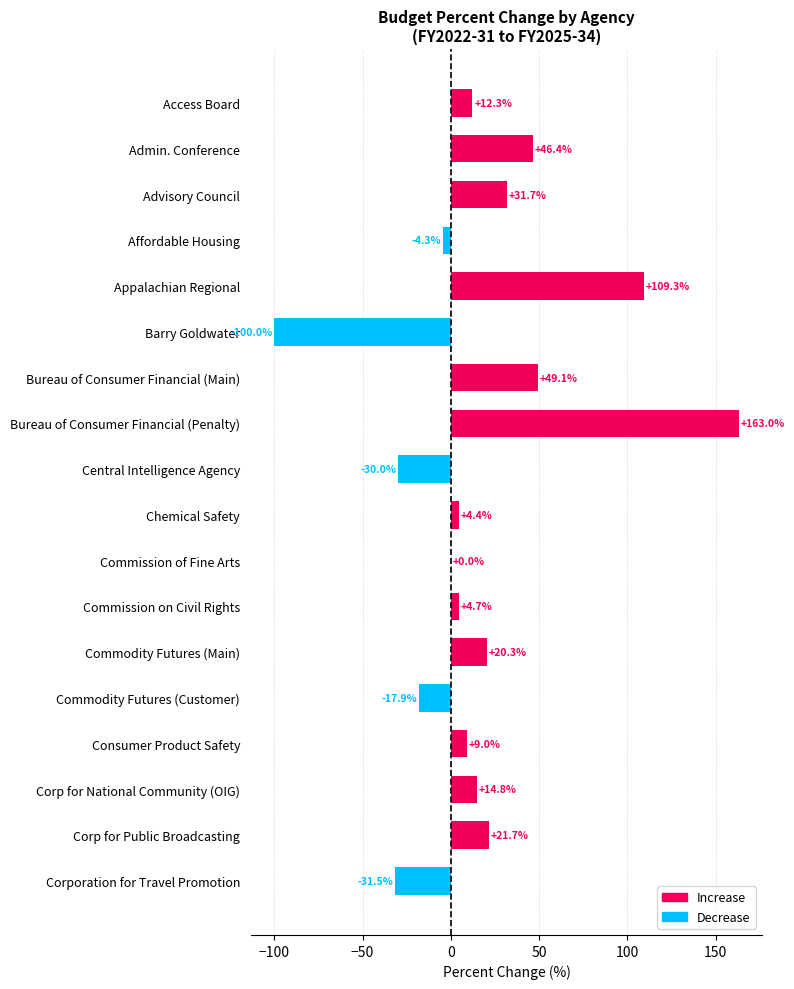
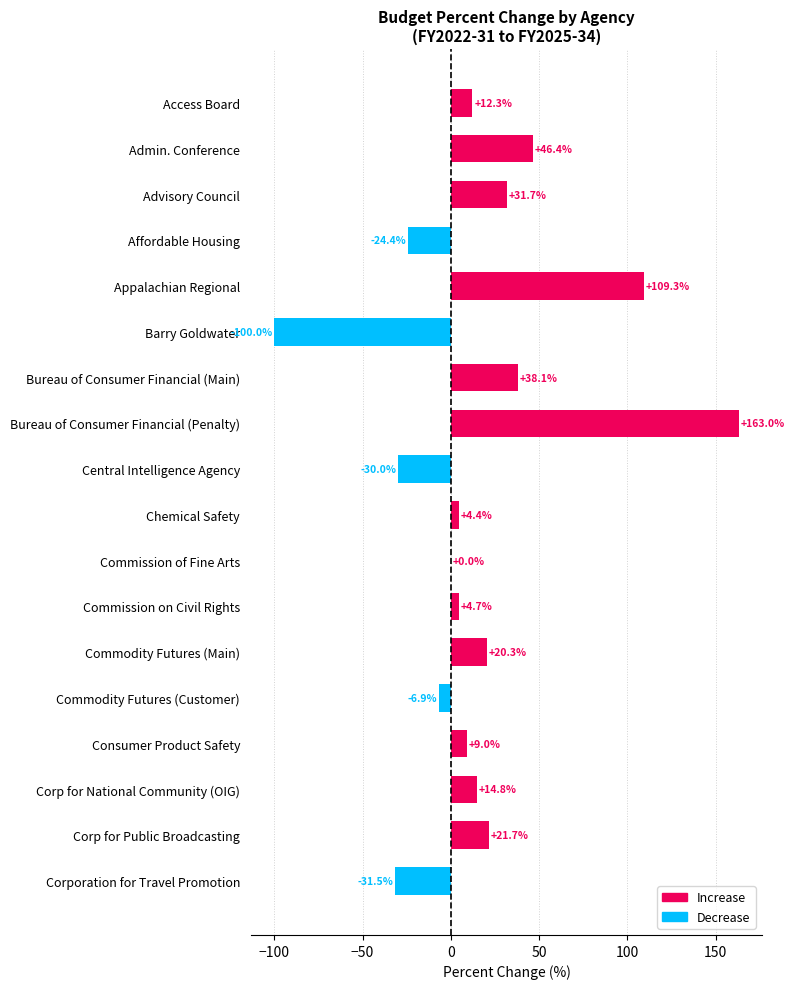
Affordable Housing: -4.3% -> -24.4%
Bureau of Consumer Financial (Main): +49.1% -> +38.1%
Commodity Futures (Customer): -17.9% -> -6.9%
